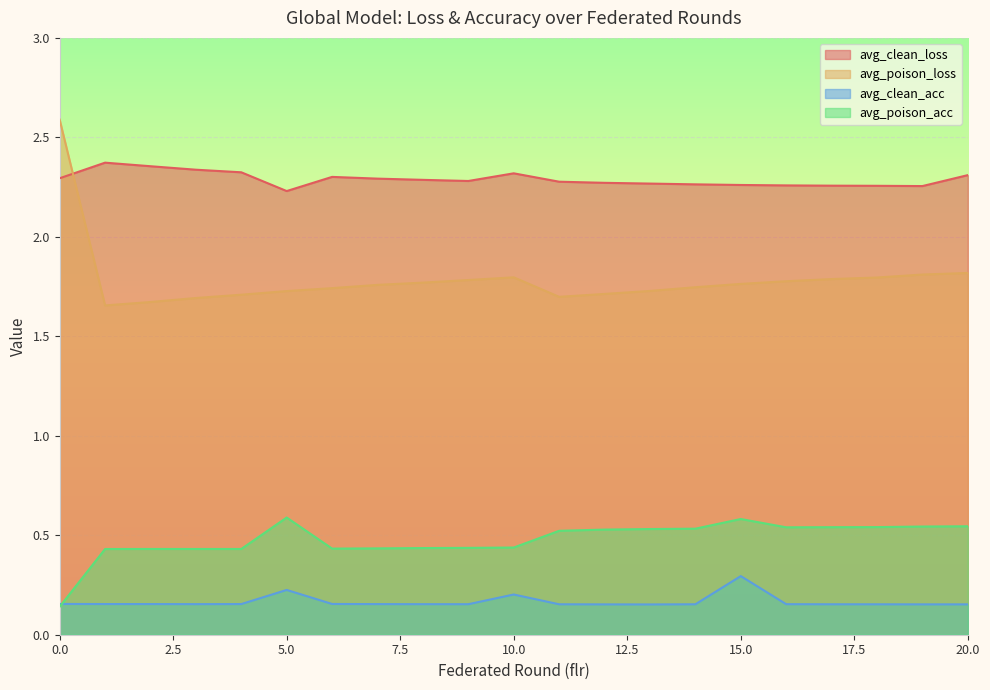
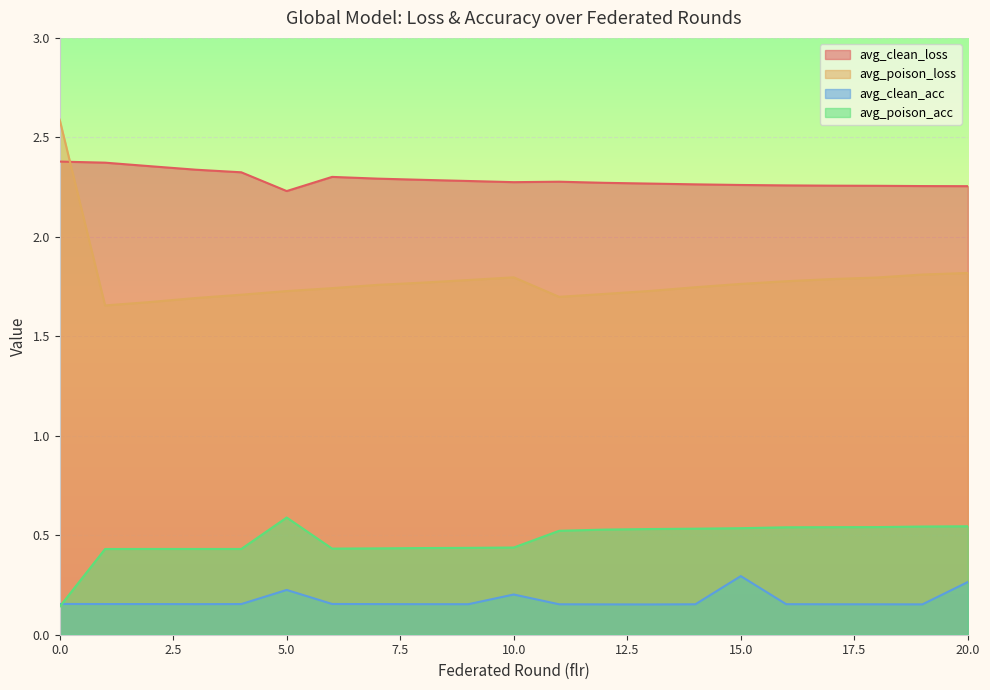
avg_clean_loss, 0.0: 2.29 -> 2.38
avg_clean_loss, 10.0: 2.32 -> 2.27
avg_poison_acc, 15.0: 0.58 -> 0.54
avg_clean_loss, 20.0: 2.31 -> 2.25
avg_clean_acc, 20.0: 0.15 -> 0.26
